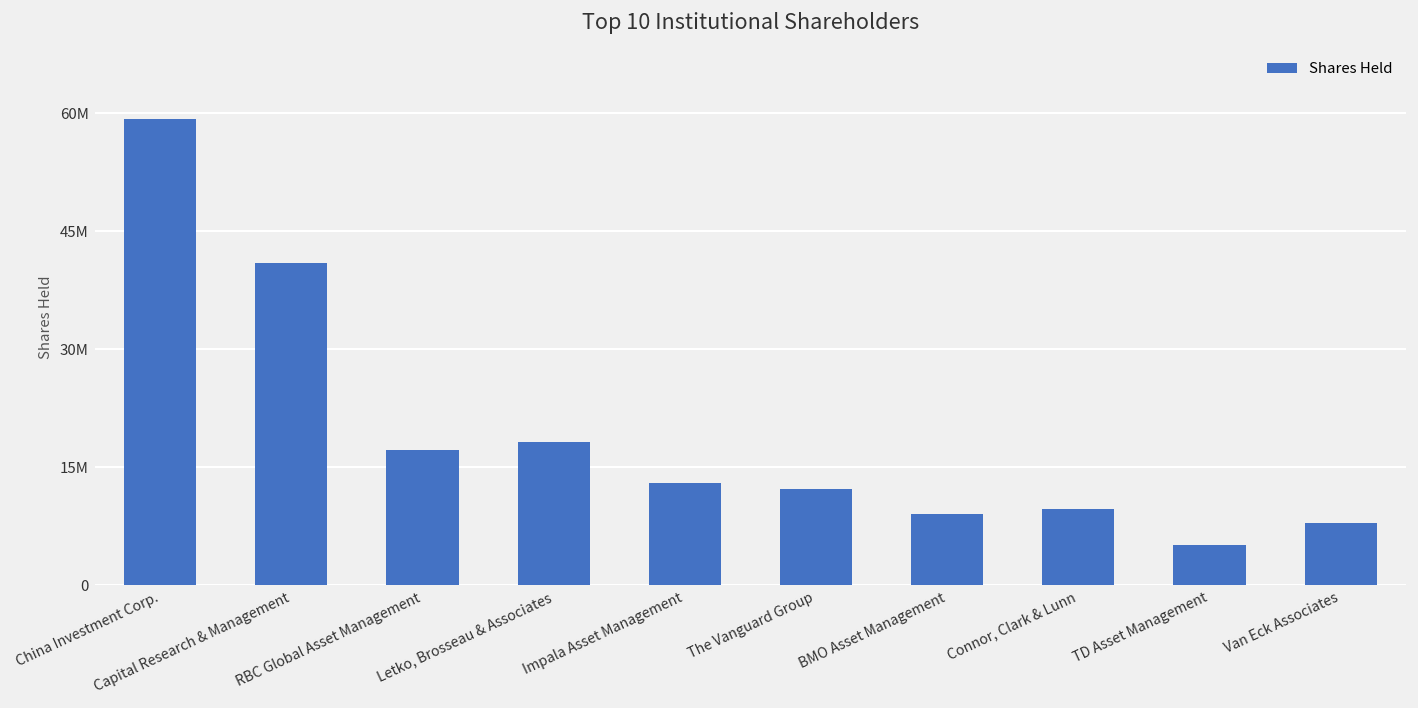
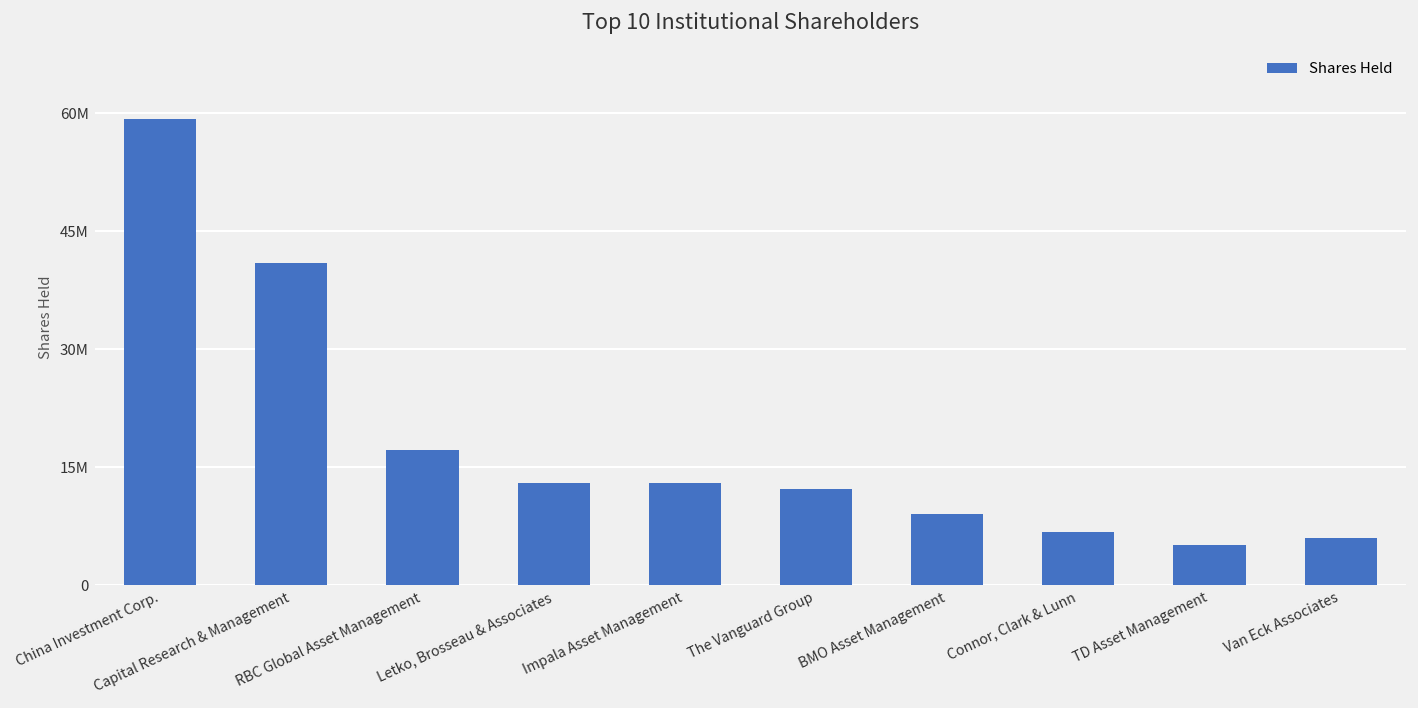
Letko, Brosseau & Associates: 18000000 -> 13000000
Connor, Clark & Lunn: 10000000 -> 7000000
Van Eck Associates: 8000000 -> 6000000
